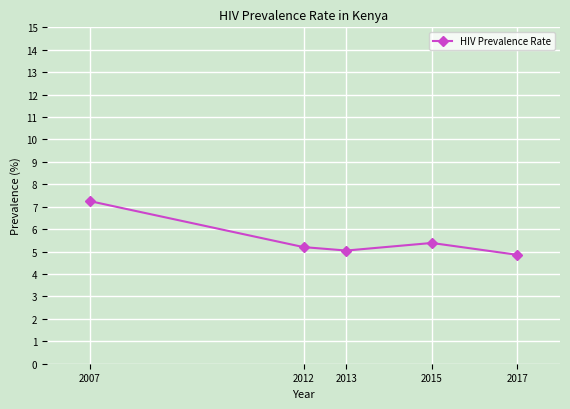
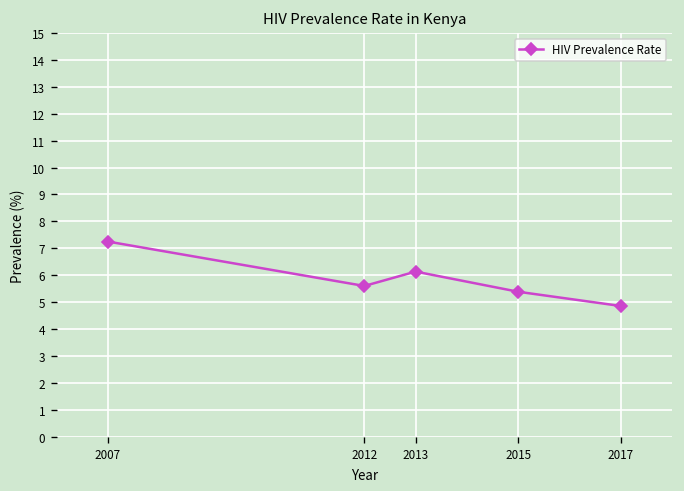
2012: 5.2 -> 5.6
2013: 5.0 -> 6.1
